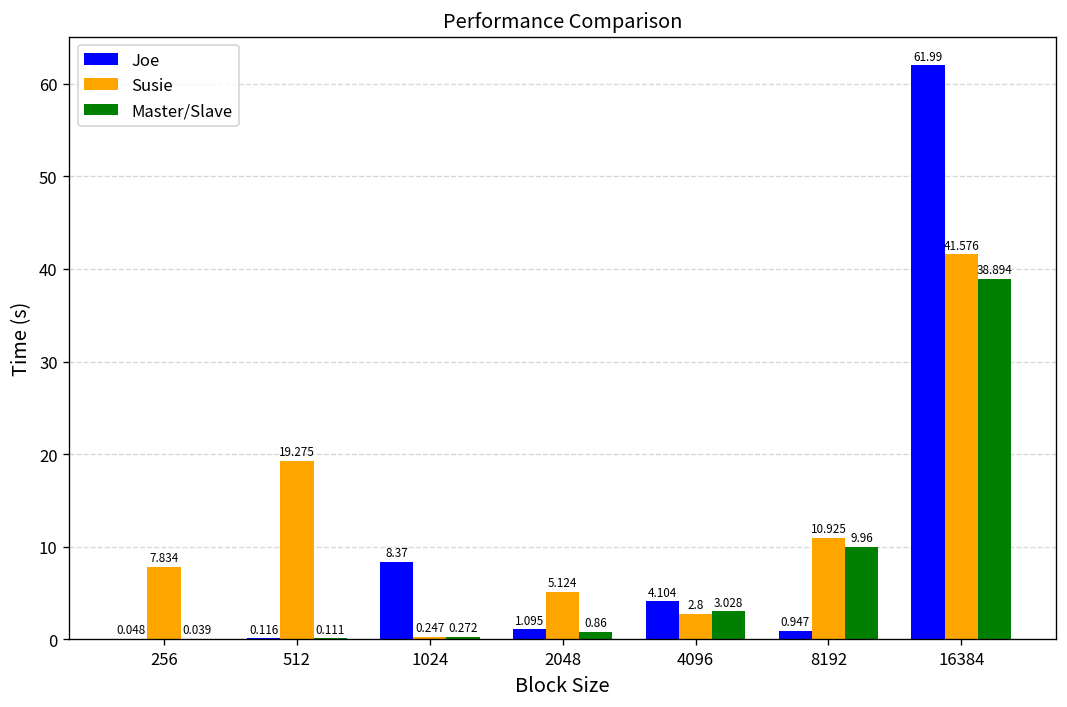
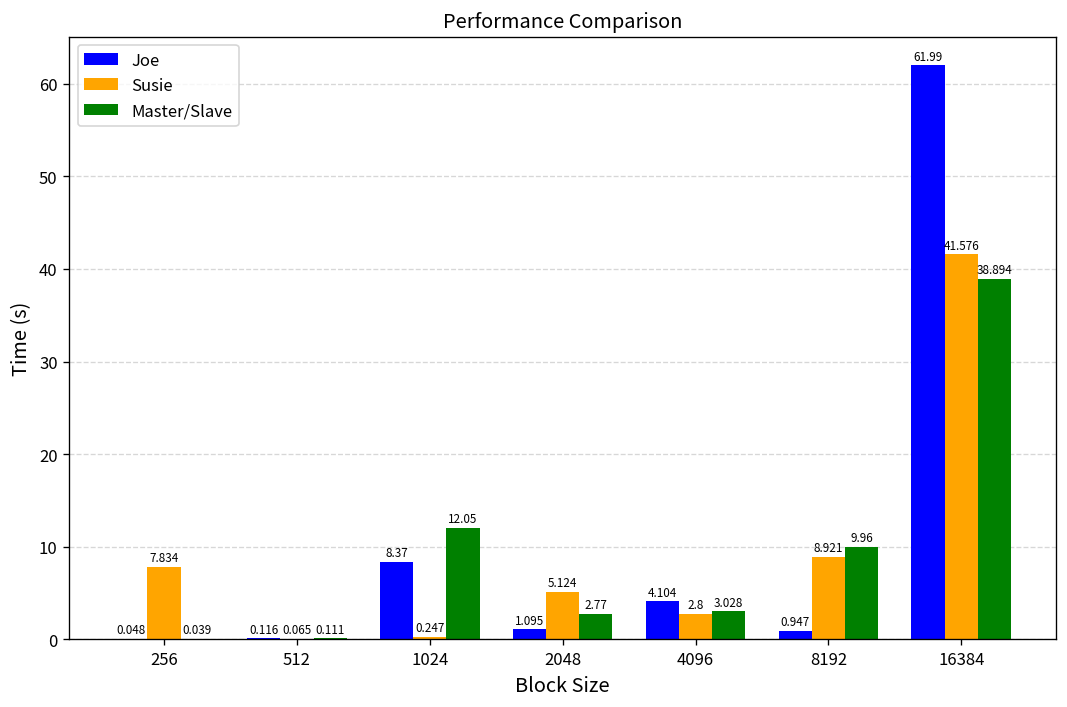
Susie, 512: 19.275 -> 0.065
Master/Slave, 1024: 0.272 -> 12.05
Master/Slave, 2048: 0.86 -> 2.77
Susie, 8192: 10.925 -> 8.921
